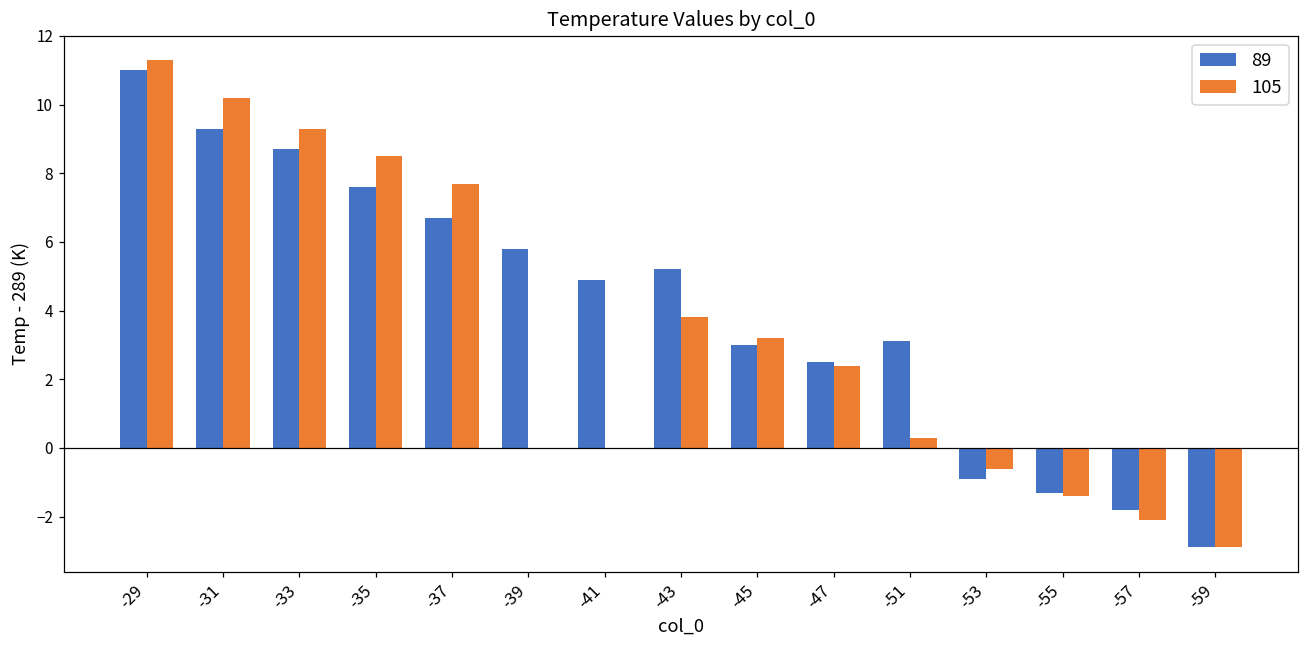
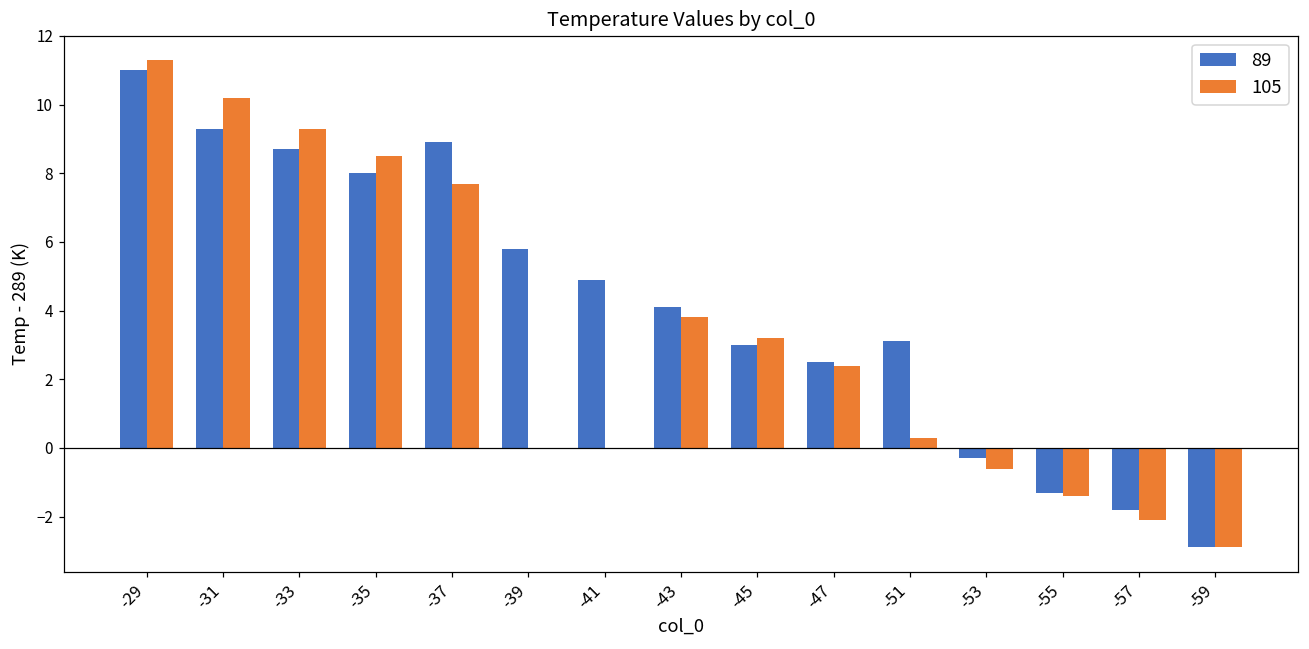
89, -35: 7.6 -> 8.0
89, -37: 6.7 -> 8.9
89, -43: 5.2 -> 4.1
89, -53: -0.9 -> -0.3
